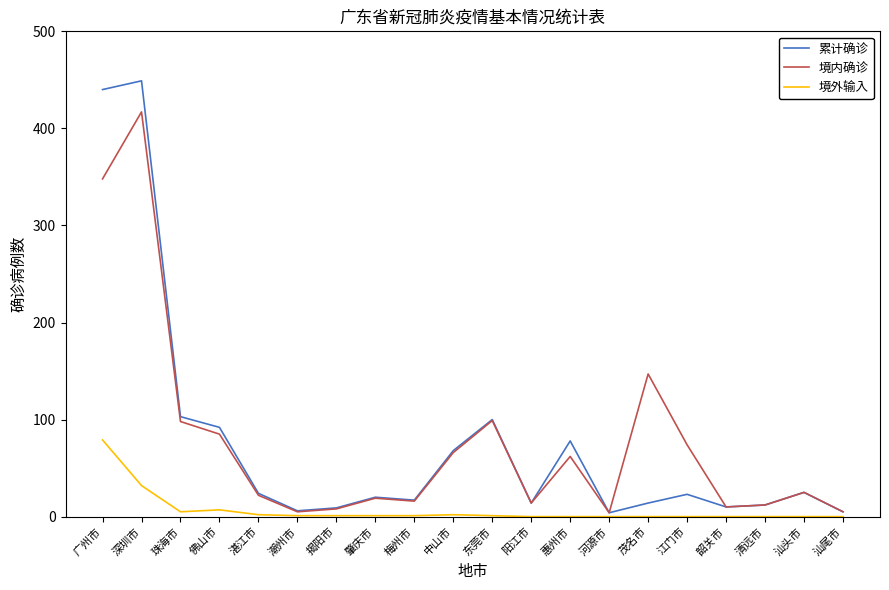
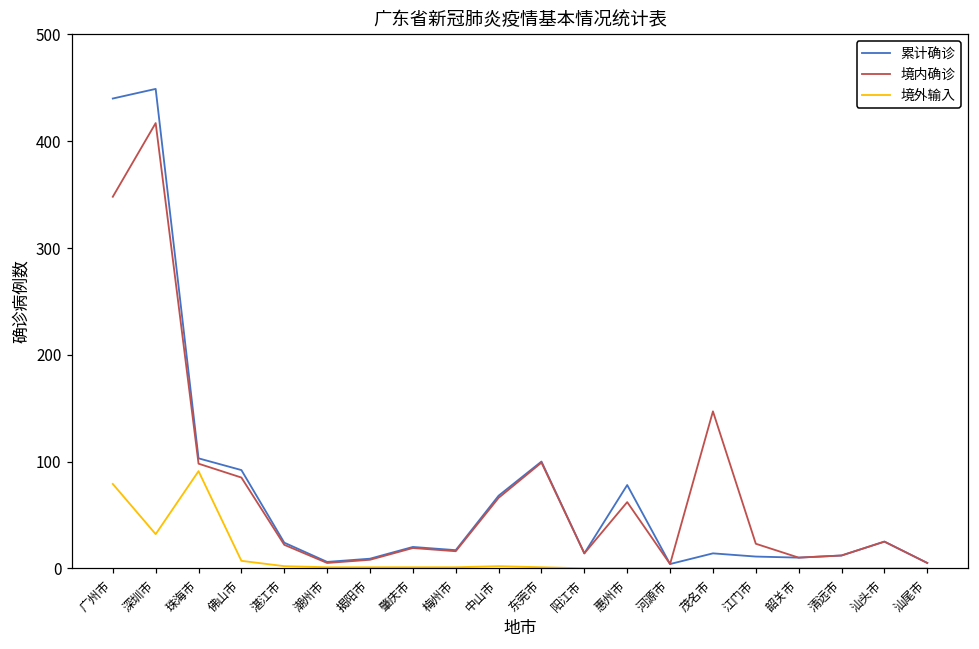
境外输入, 珠海市: 10 -> 90
累计确诊, 江门市: 20 -> 10
境内确诊, 江门市: 70 -> 20
